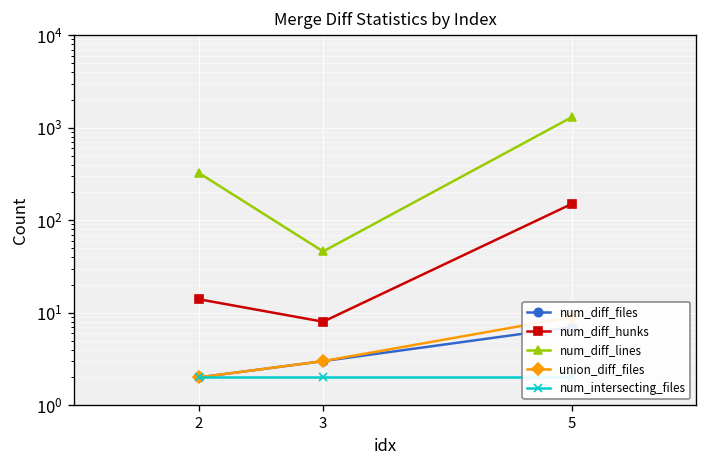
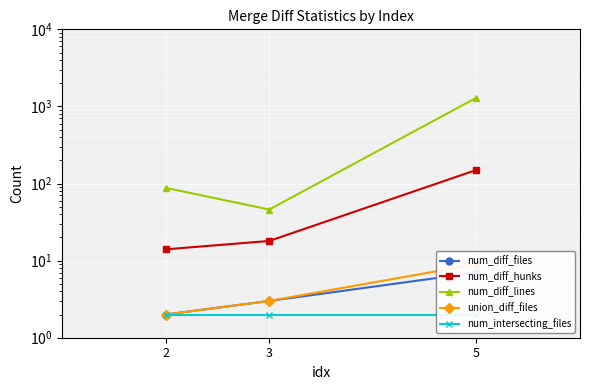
num_diff_lines, 2: 330 -> 90
num_diff_hunks, 3: 8 -> 18
